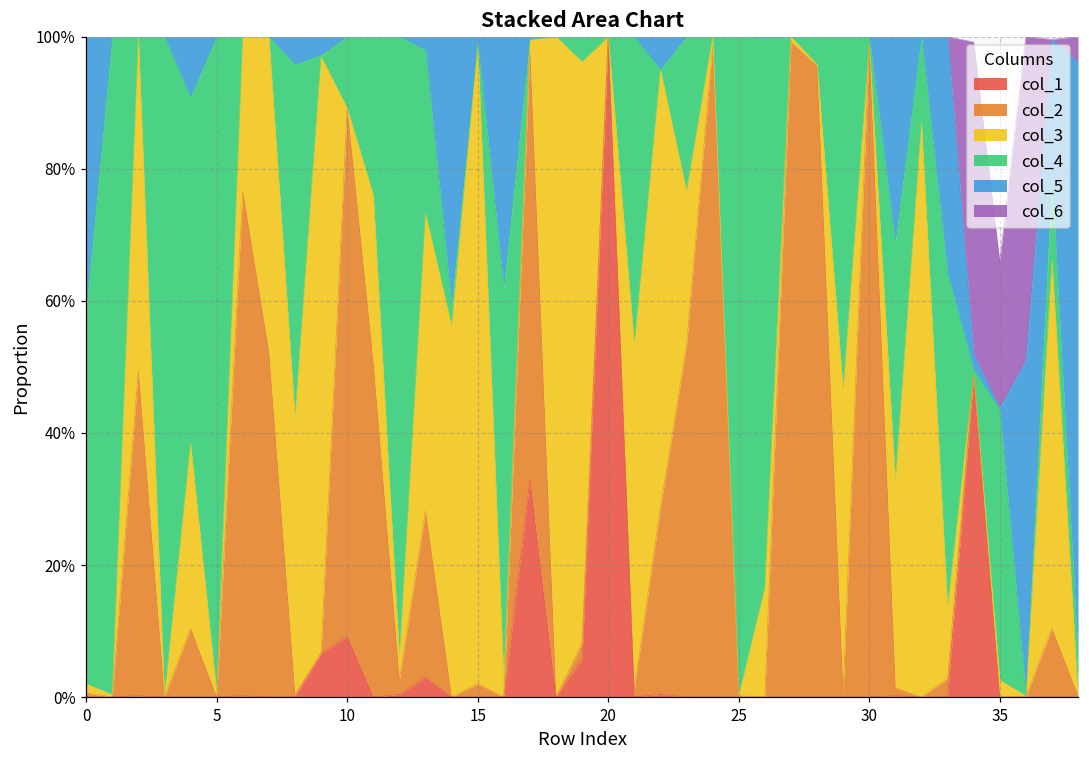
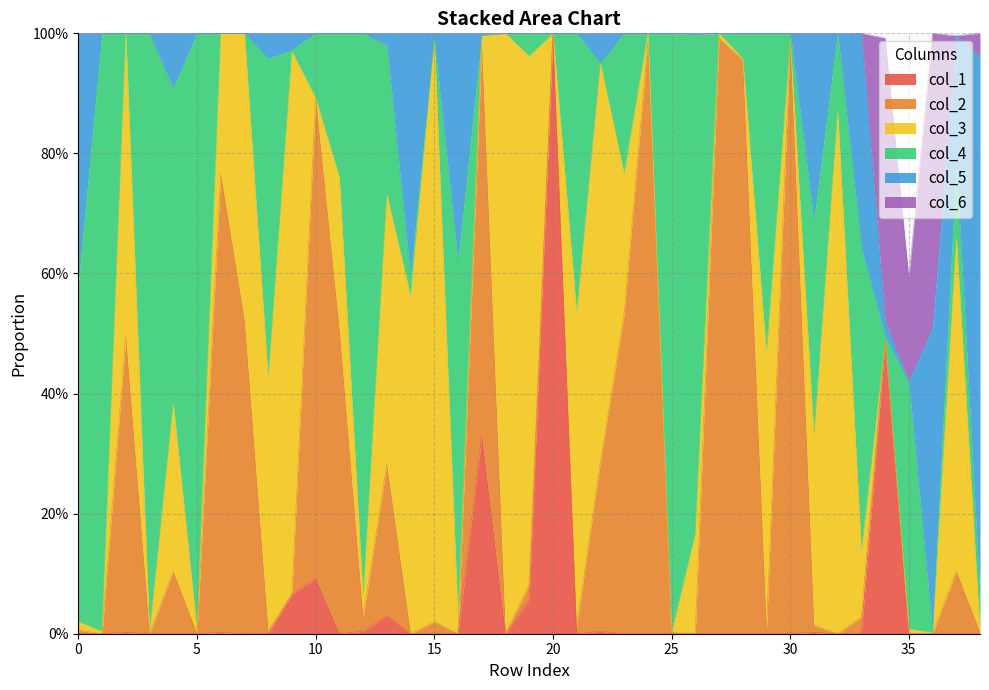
col_3, 35: 3% -> 1%
col_6, 35: 22% -> 17%
